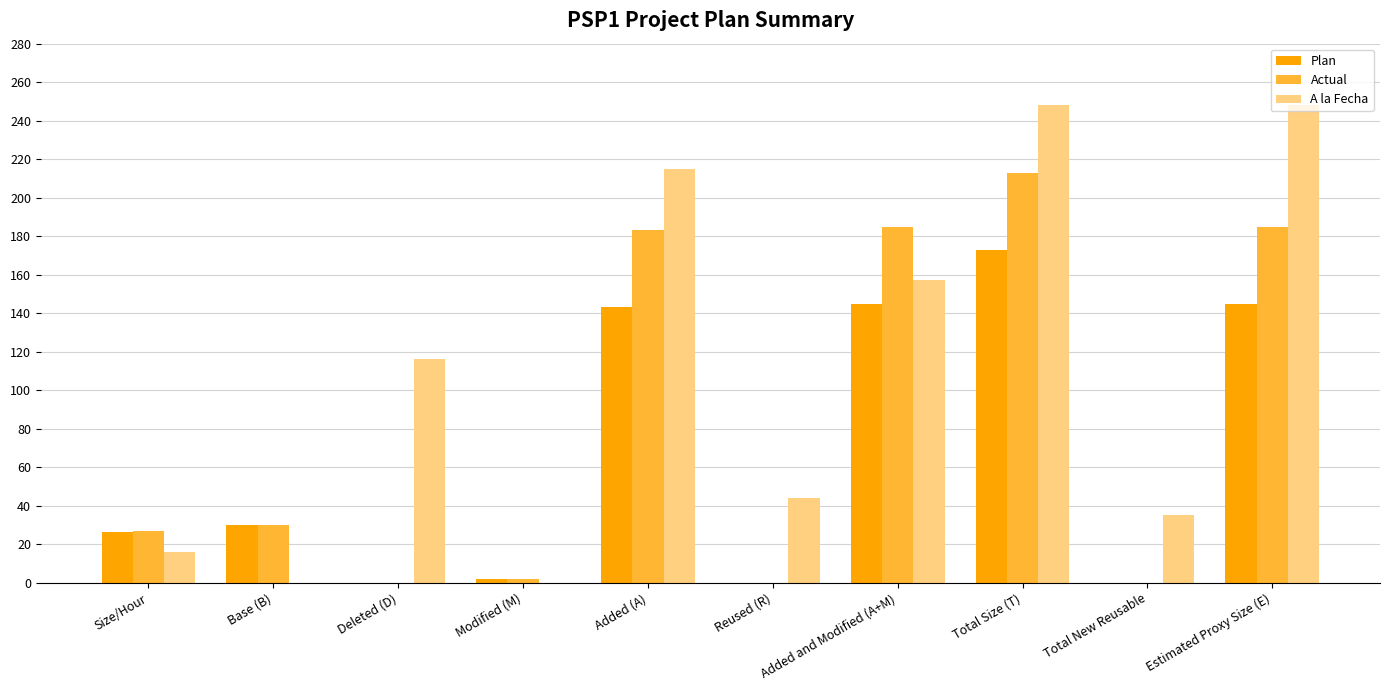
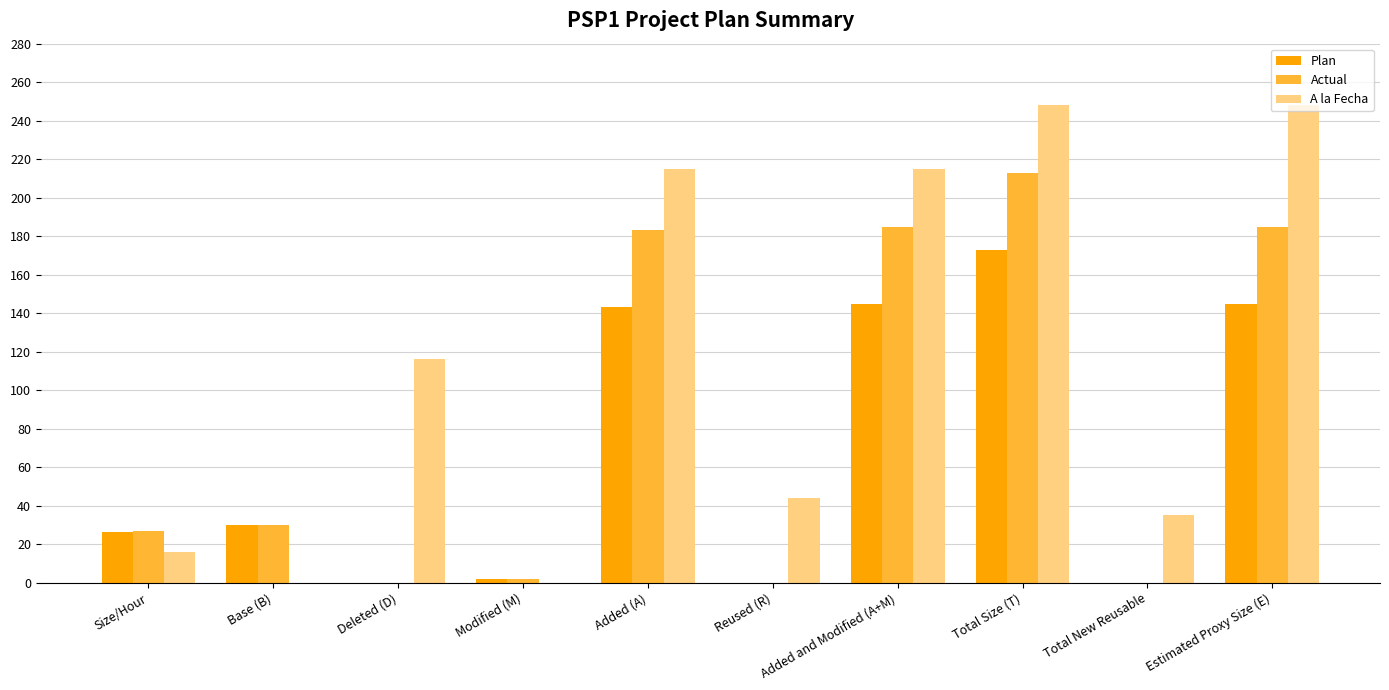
A la Fecha, Added and Modified (A+M): 157 -> 215
